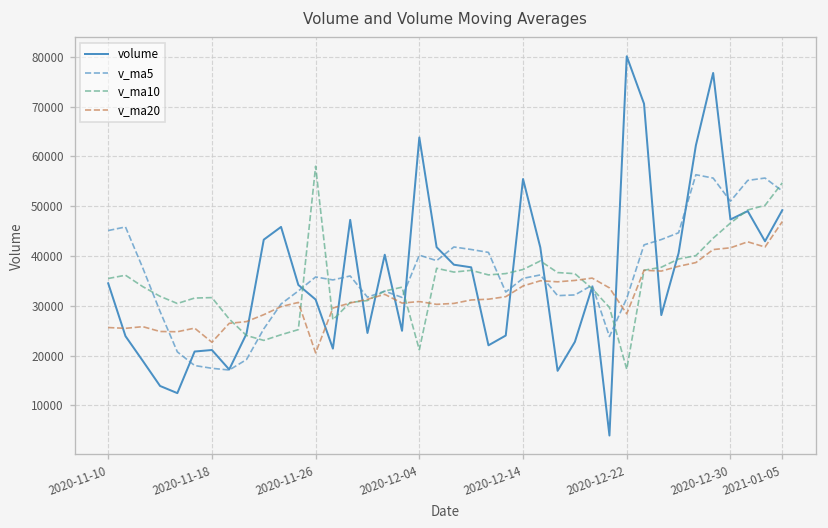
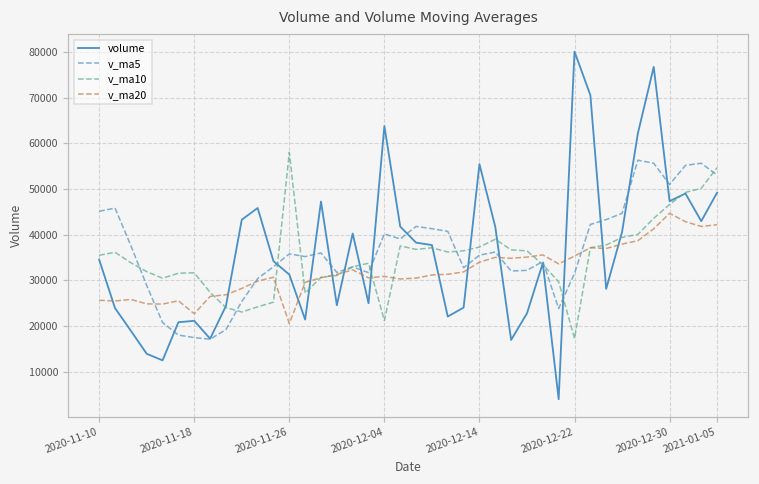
v_ma20, 2020-12-22: 28000 -> 35000
v_ma20, 2020-12-30: 42000 -> 45000
v_ma20, 2021-01-05: 47000 -> 42000
